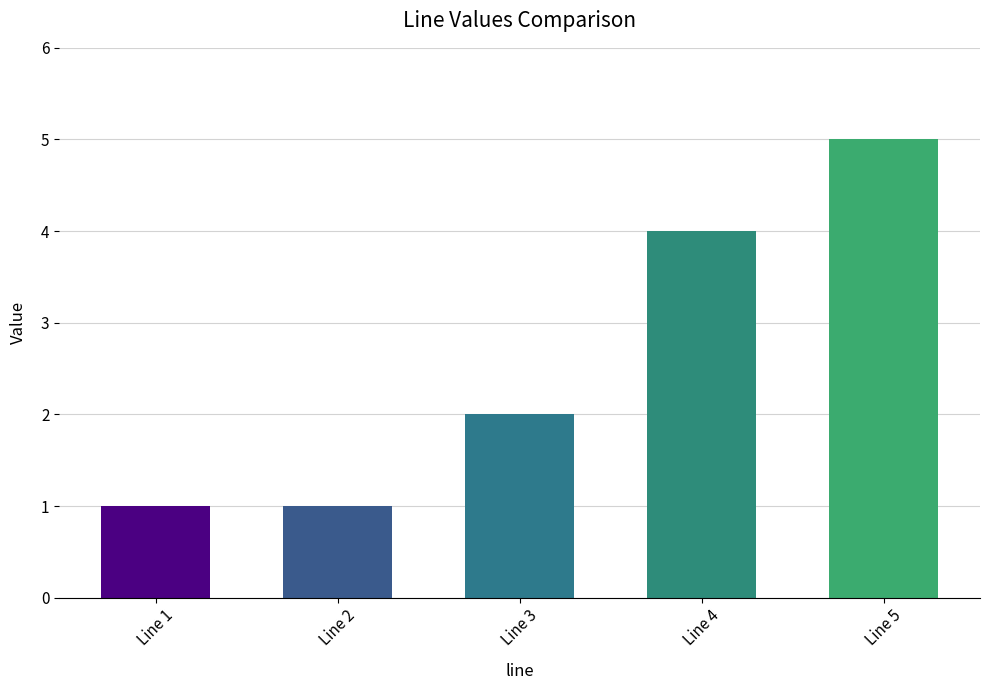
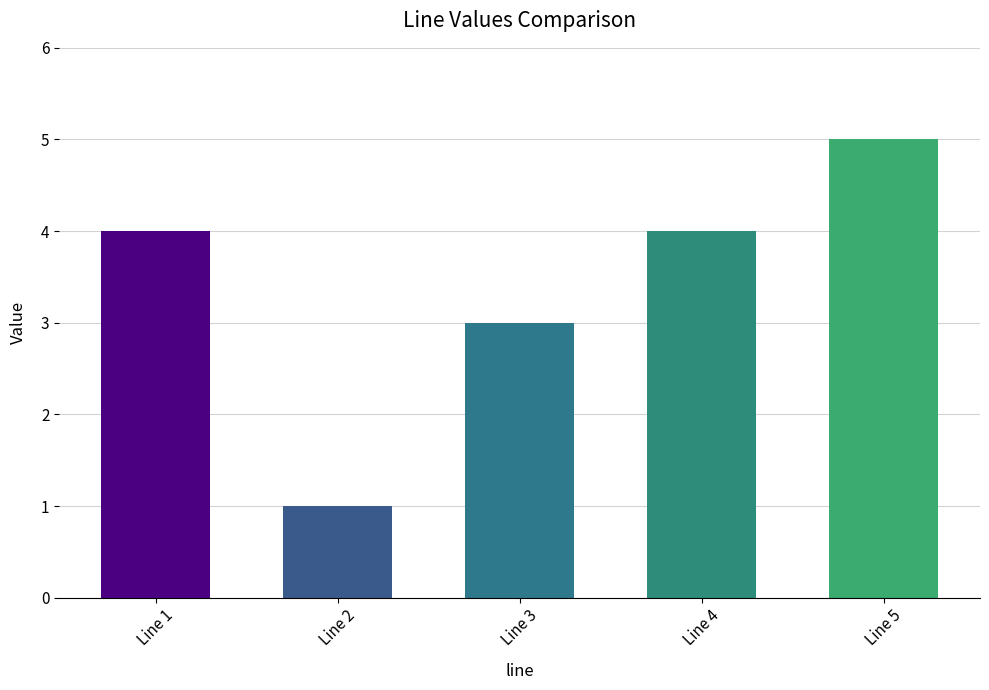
Line 1: 1 -> 4
Line 3: 2 -> 3
